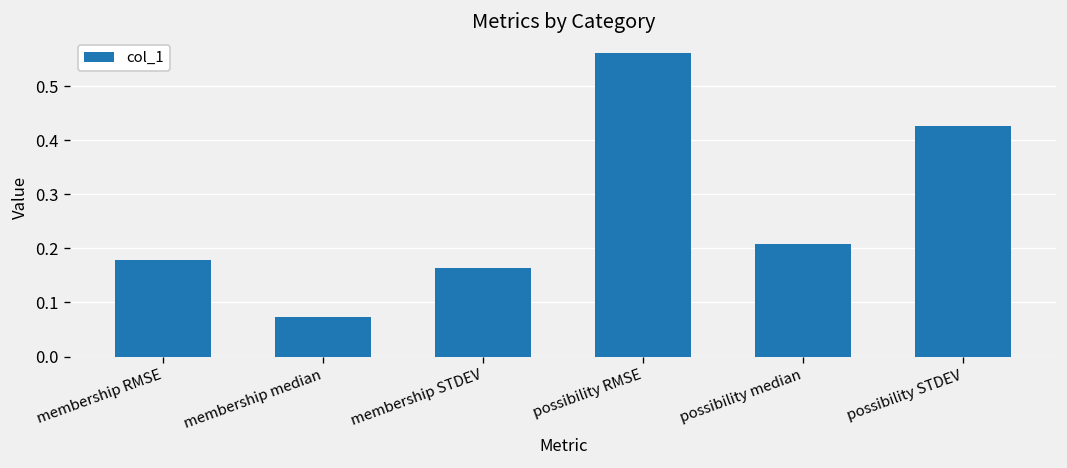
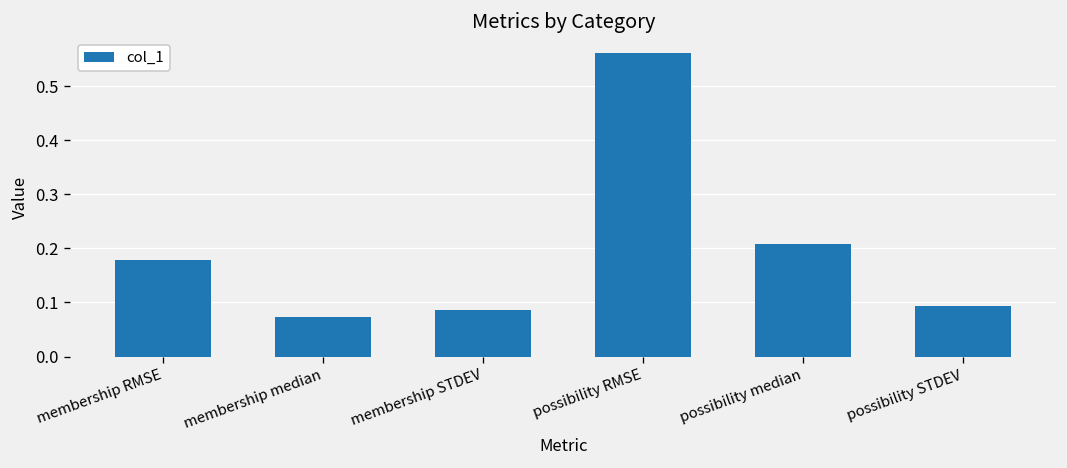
membership STDEV: 0.16 -> 0.09
possibility STDEV: 0.43 -> 0.09
